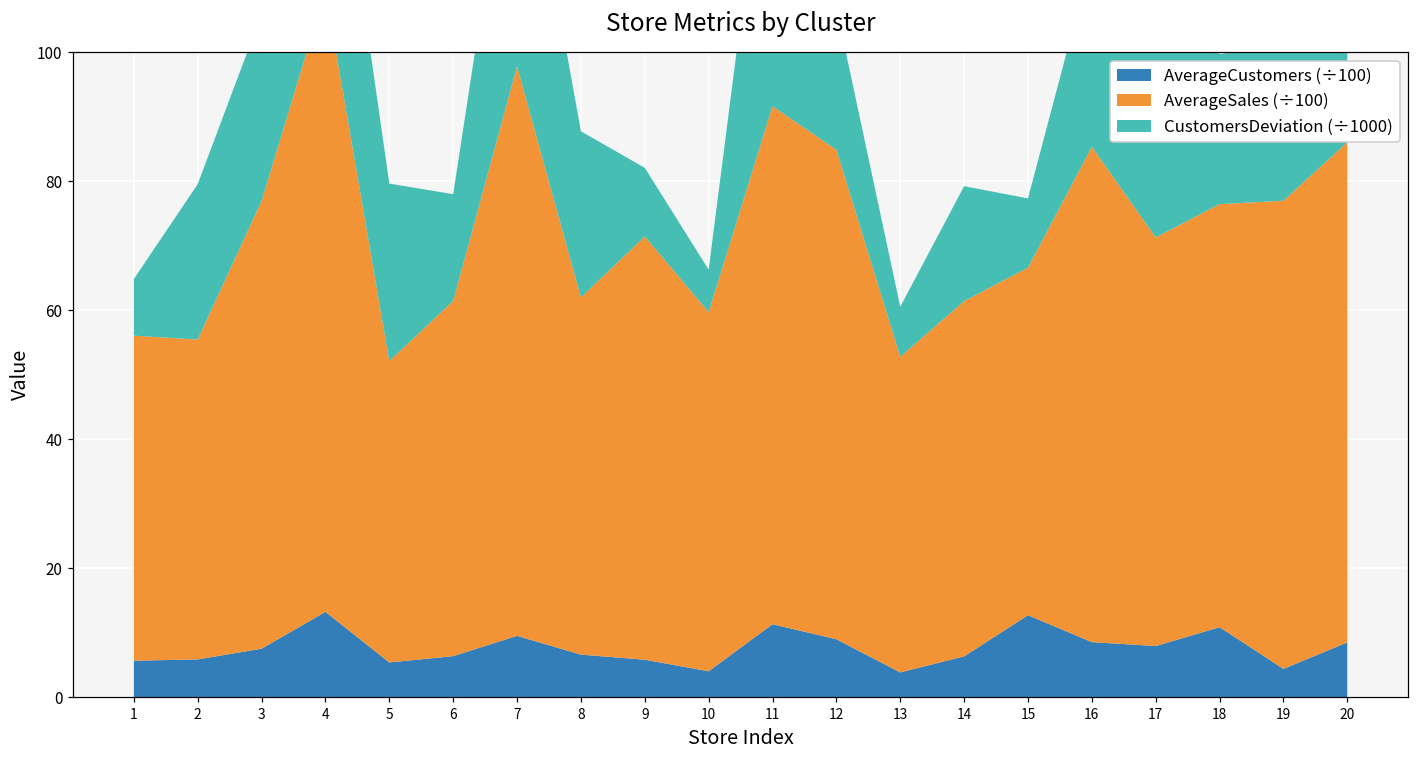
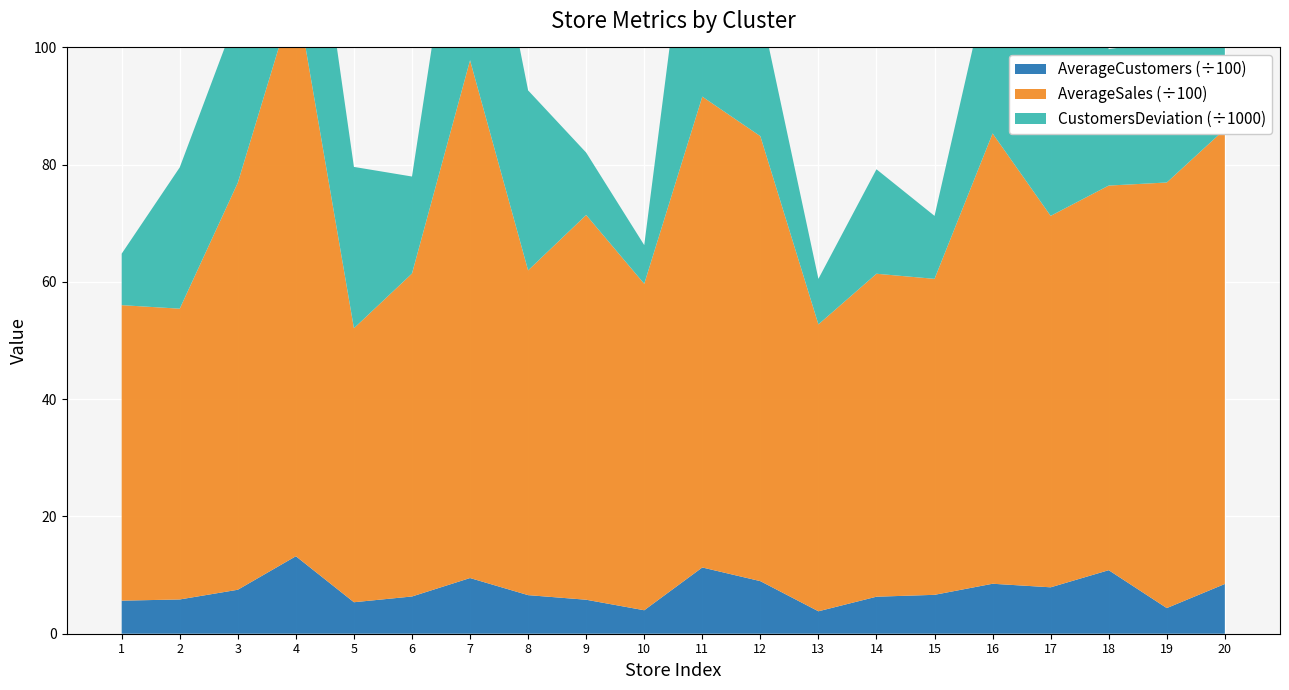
CustomersDeviation (÷1000), 8: 26 -> 31
AverageCustomers (÷100), 15: 13 -> 7
